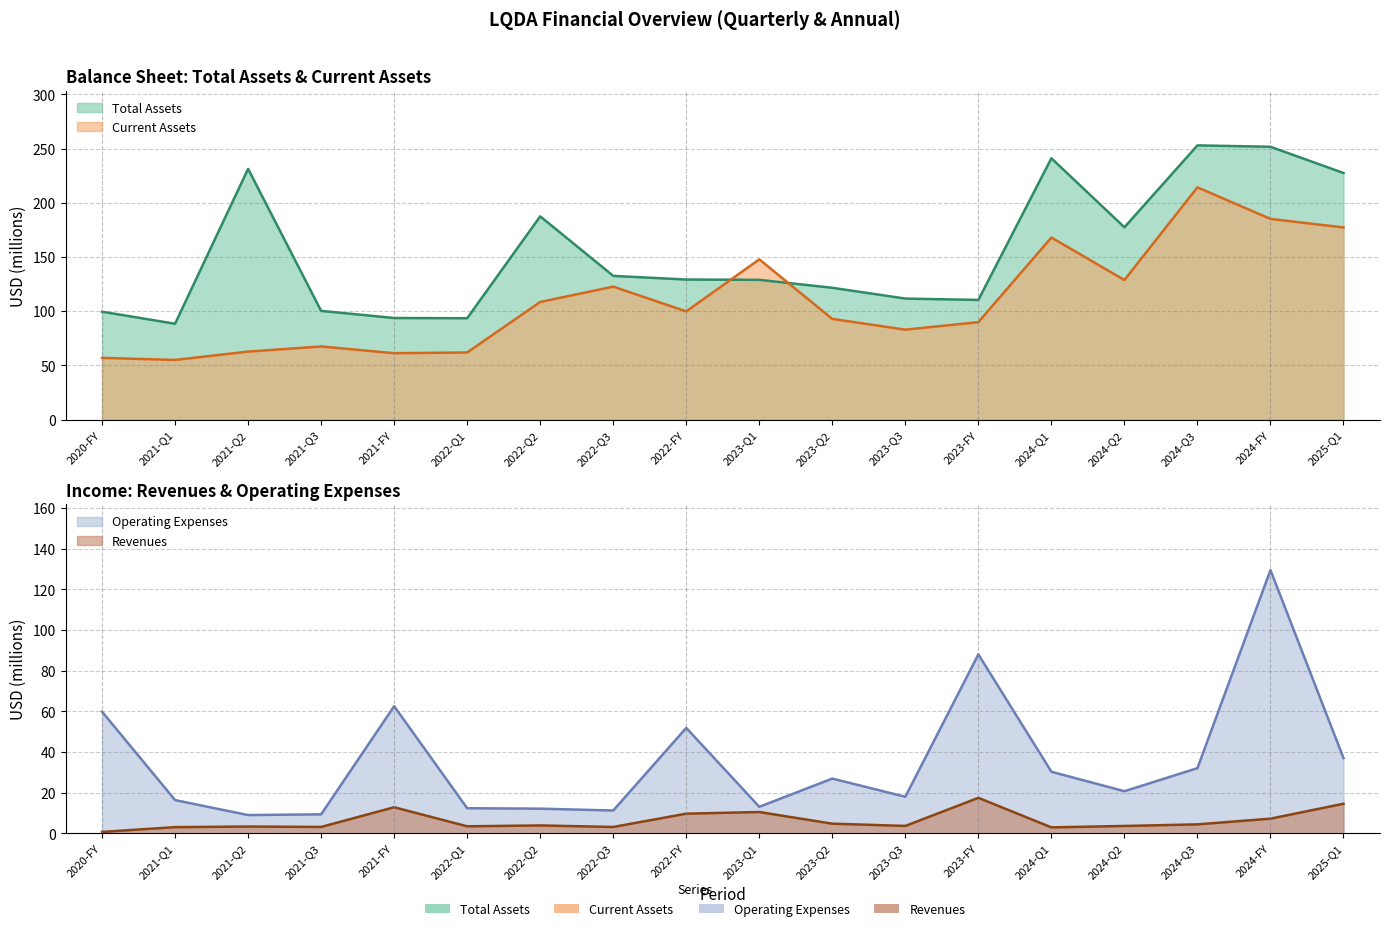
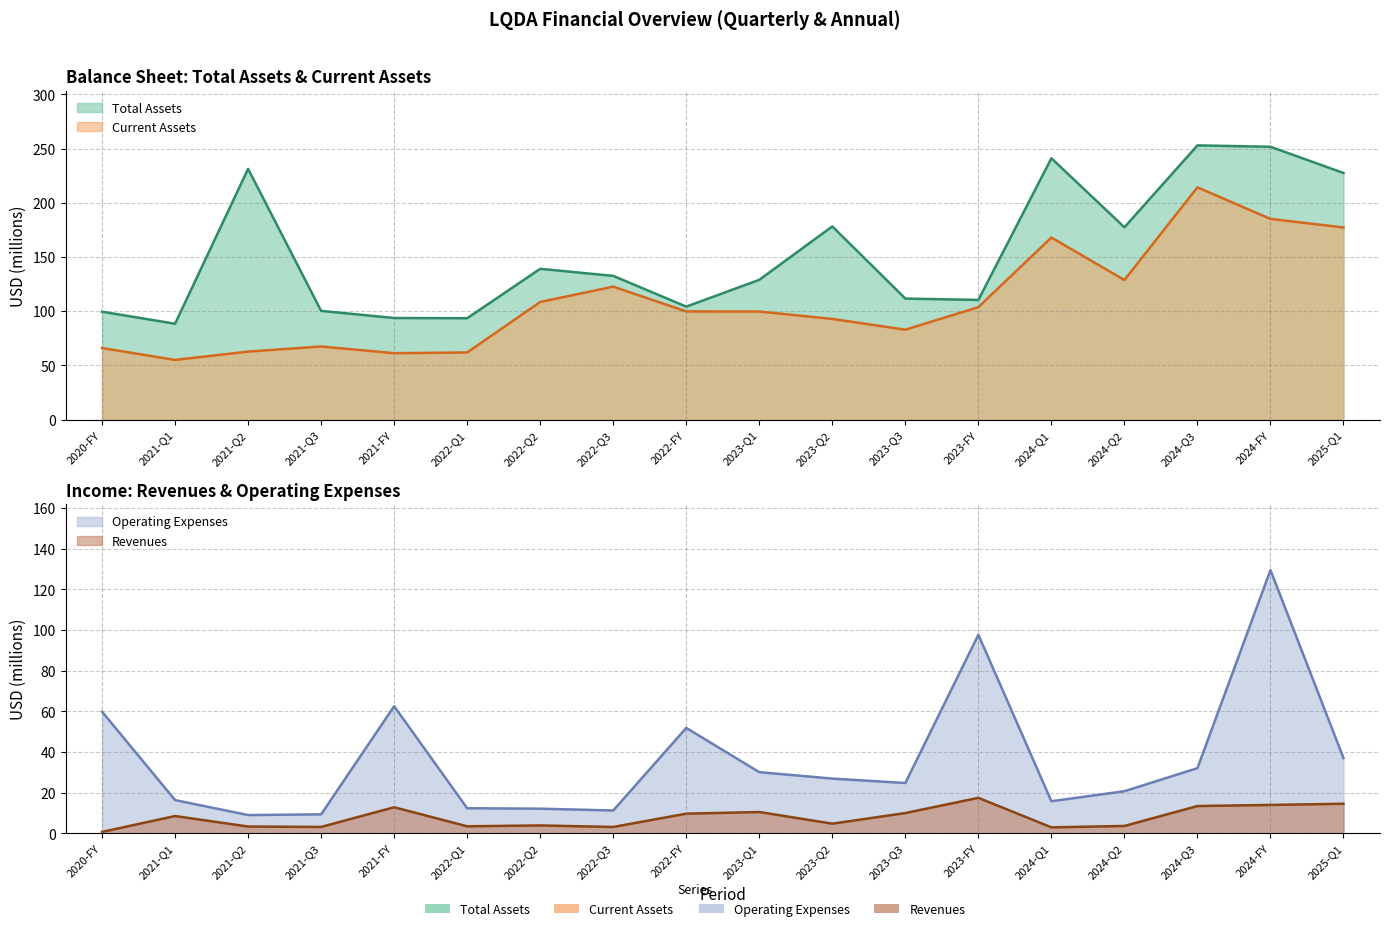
Balance Sheet: Total Assets & Current Assets, Current Assets, 2020-FY: 57 -> 66
Balance Sheet: Total Assets & Current Assets, Total Assets, 2022-Q2: 187 -> 139
Balance Sheet: Total Assets & Current Assets, Total Assets, 2022-FY: 129 -> 104
Balance Sheet: Total Assets & Current Assets, Current Assets, 2023-Q1: 148 -> 100
Balance Sheet: Total Assets & Current Assets, Total Assets, 2023-Q2: 122 -> 178
Balance Sheet: Total Assets & Current Assets, Current Assets, 2023-FY: 90 -> 104
Income: Revenues & Operating Expenses, Revenues, 2021-Q1: 3 -> 9
Income: Revenues & Operating Expenses, Operating Expenses, 2023-Q1: 13 -> 30
Income: Revenues & Operating Expenses, Operating Expenses, 2023-Q3: 18 -> 25
Income: Revenues & Operating Expenses, Revenues, 2023-Q3: 4 -> 10
Income: Revenues & Operating Expenses, Operating Expenses, 2023-FY: 88 -> 98
Income: Revenues & Operating Expenses, Operating Expenses, 2024-Q1: 30 -> 16
Income: Revenues & Operating Expenses, Revenues, 2024-Q3: 4 -> 13
Income: Revenues & Operating Expenses, Revenues, 2024-FY: 7 -> 14
